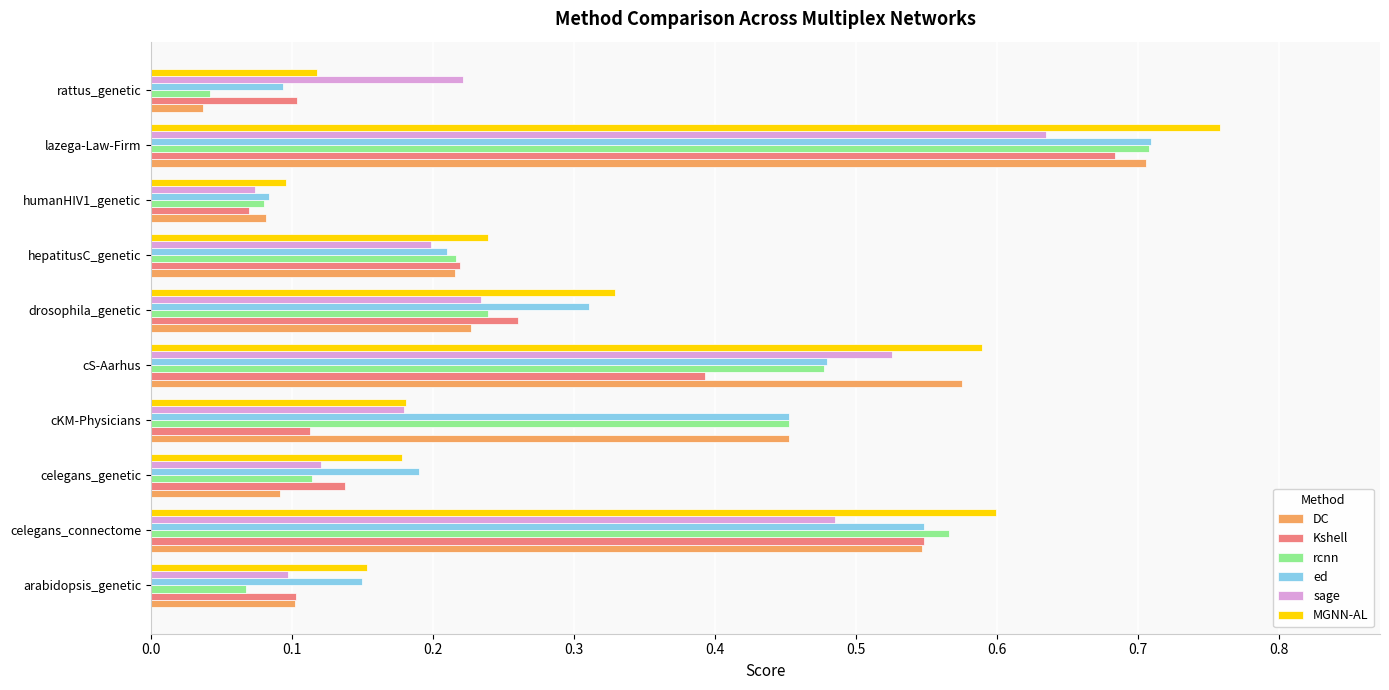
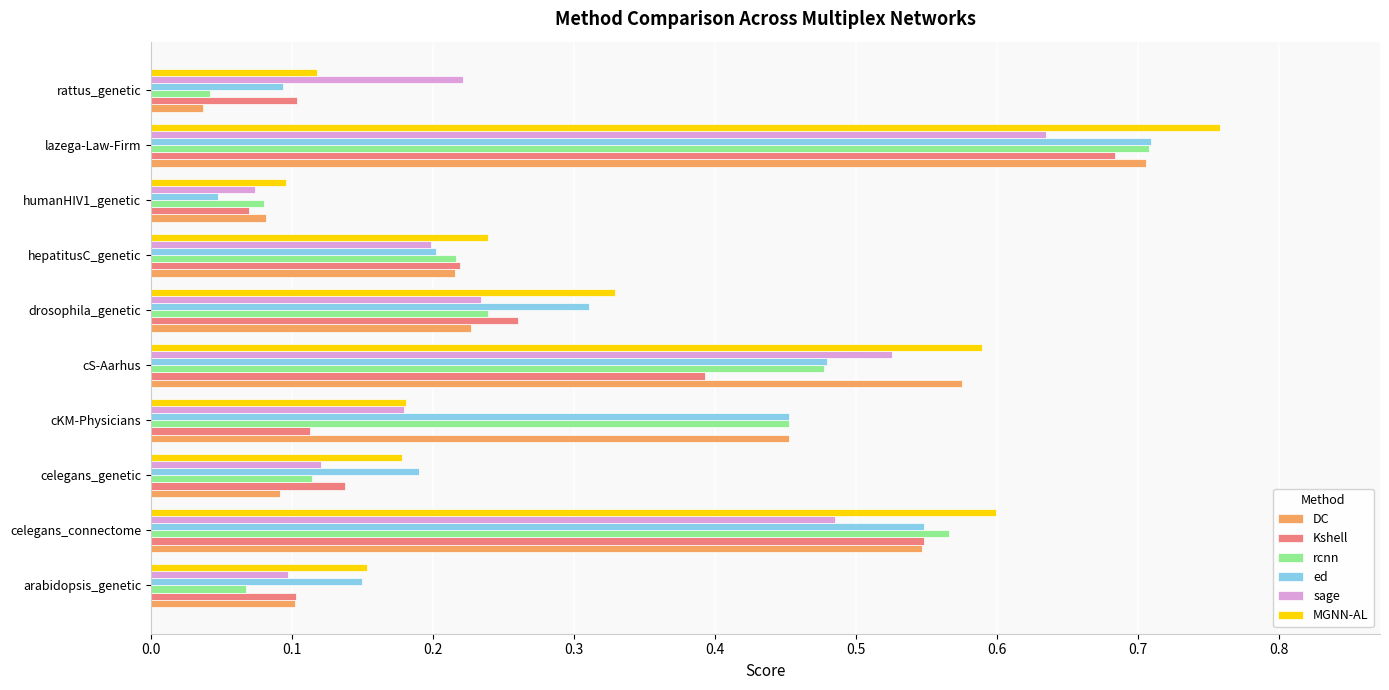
ed, humanHIV1_genetic: 0.084 -> 0.048
ed, hepatitusC_genetic: 0.210 -> 0.202
